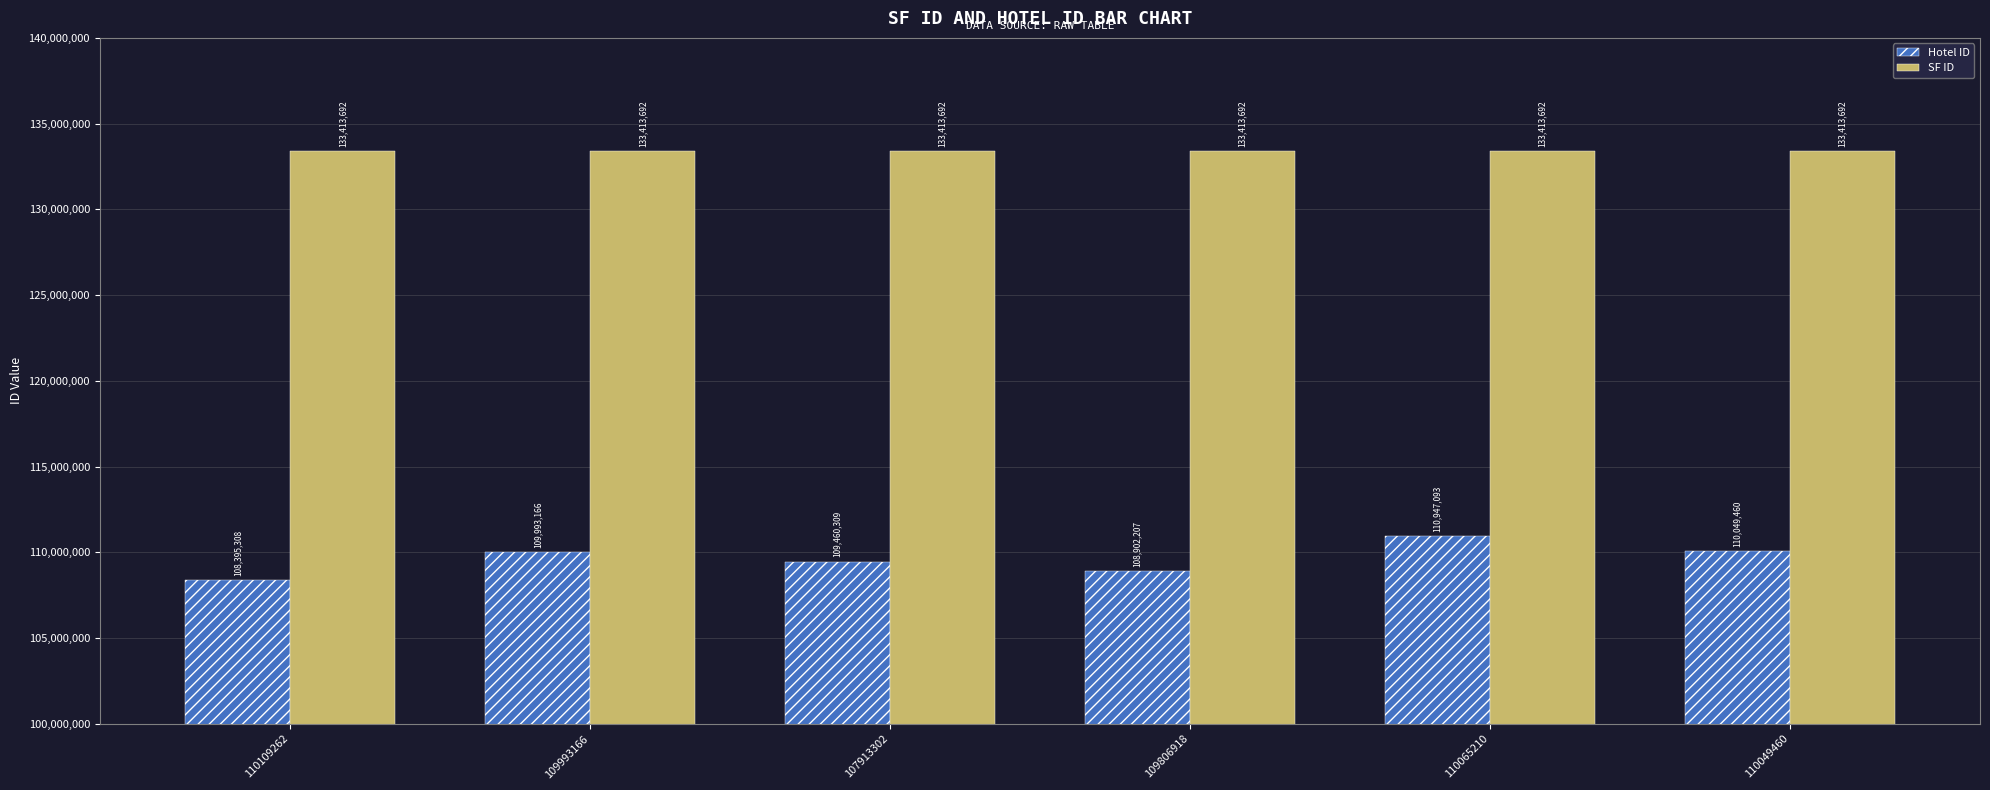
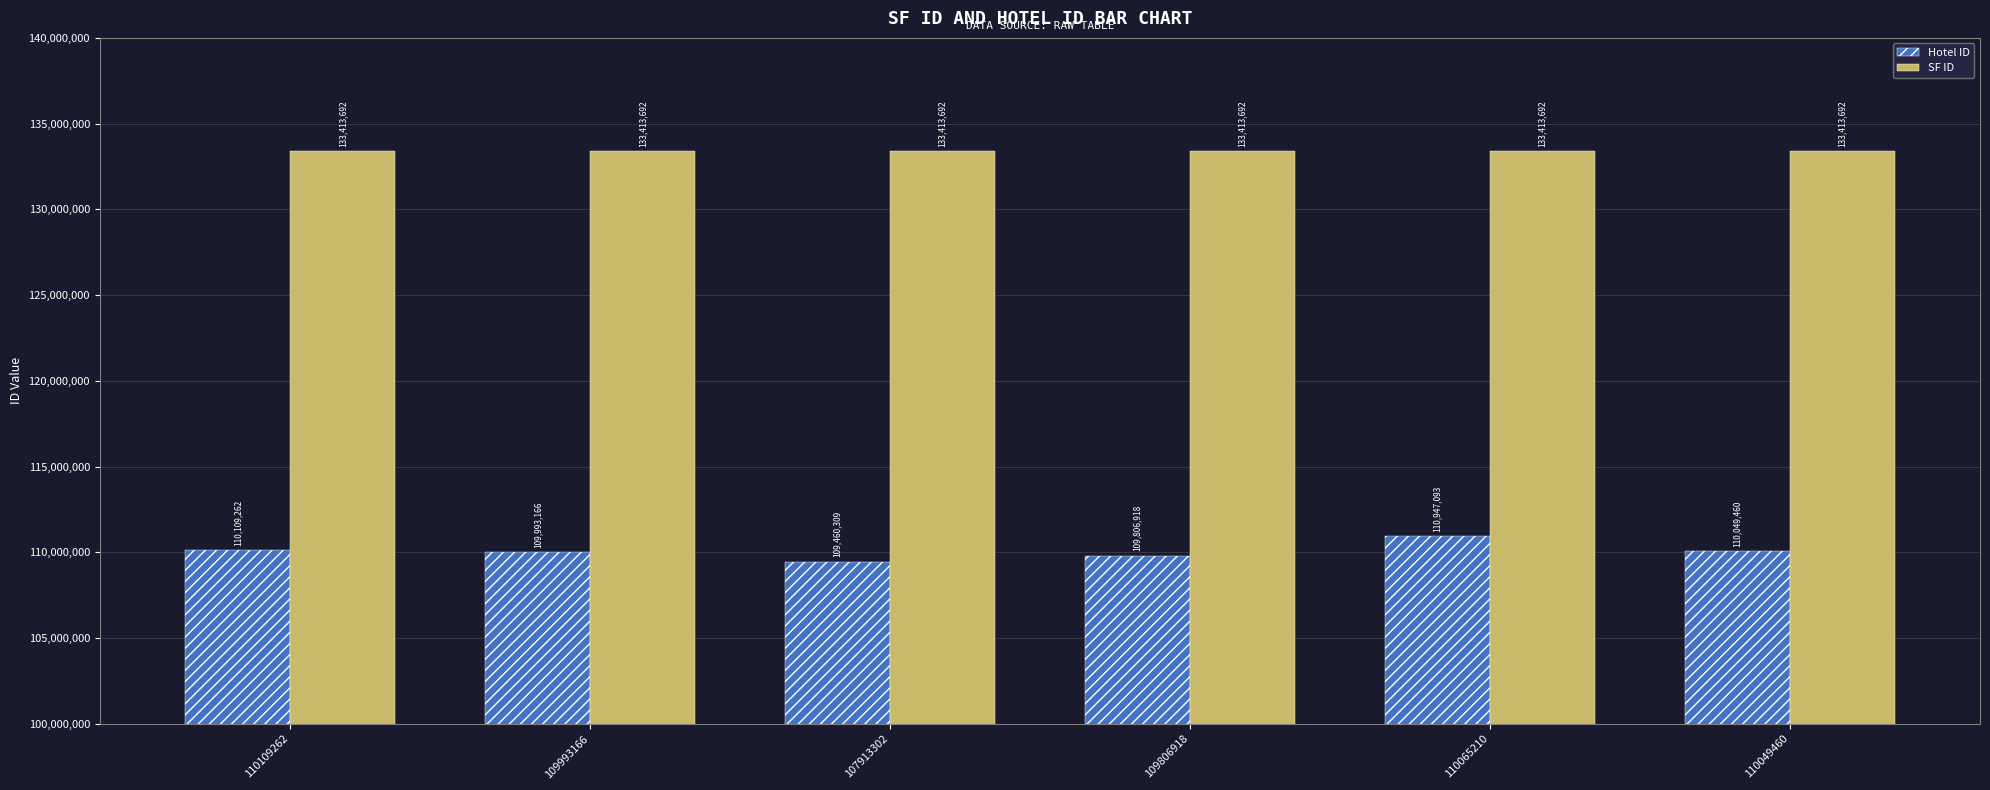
Hotel ID, 110109262: 108,395,308 -> 110,109,262
Hotel ID, 109806918: 108,902,207 -> 109,806,918
